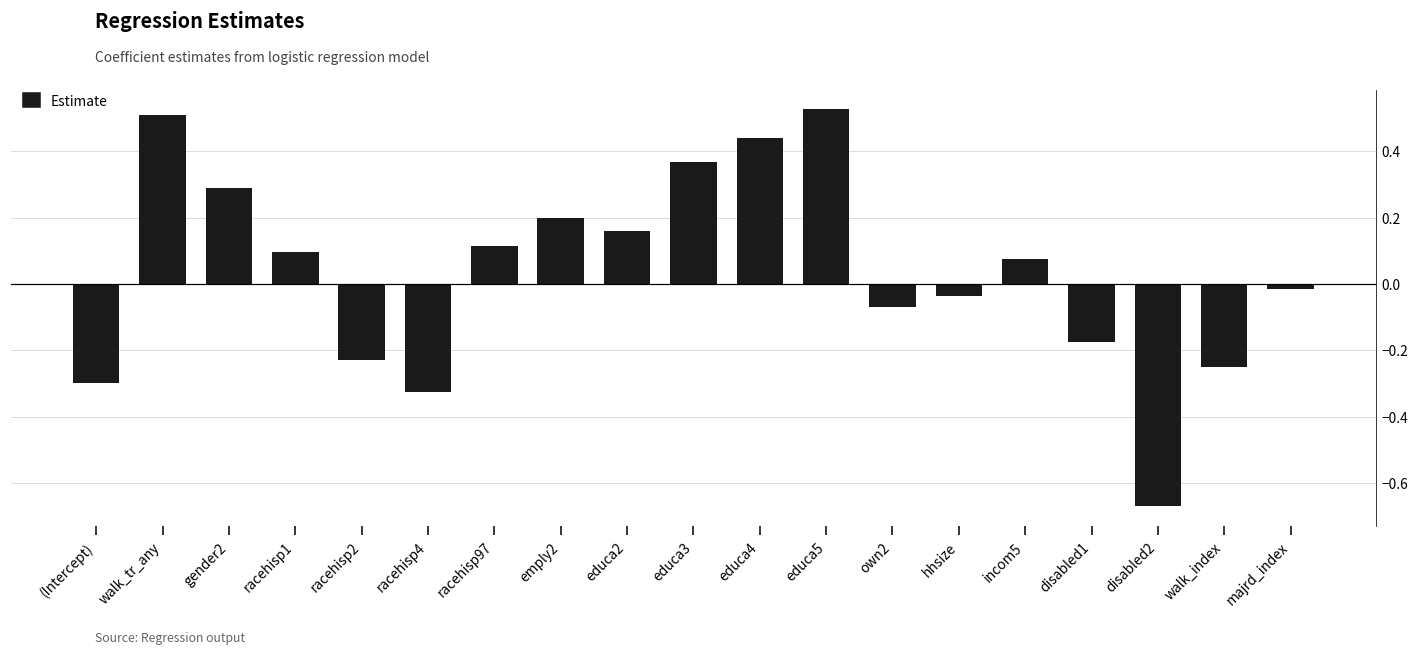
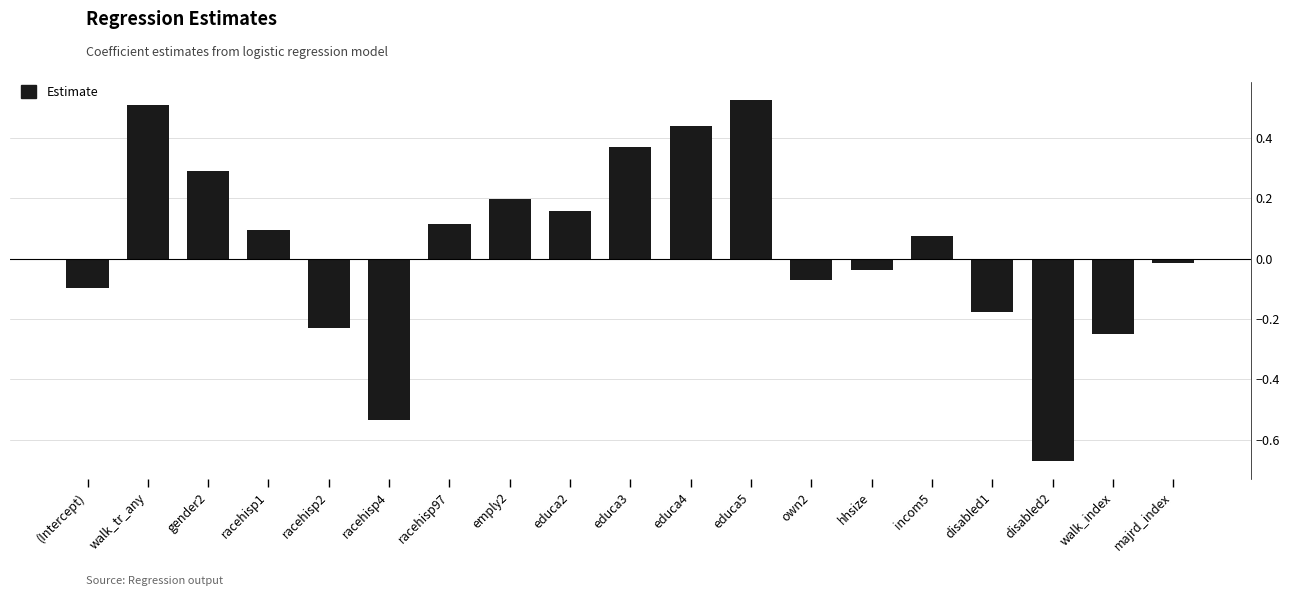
(Intercept): -0.30 -> -0.10
racehisp4: -0.33 -> -0.54
